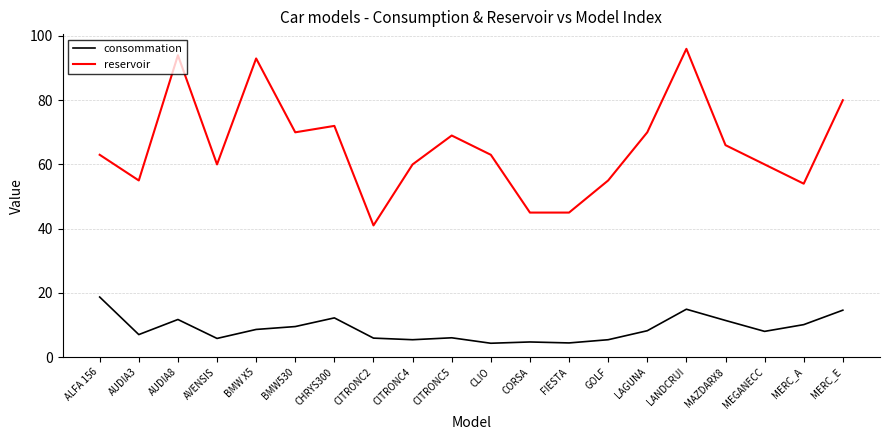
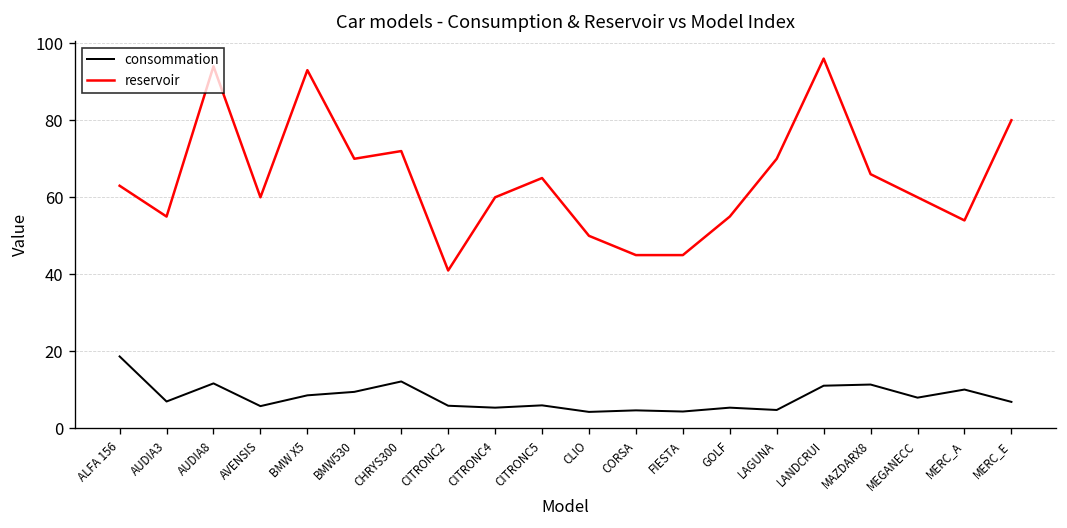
reservoir, CITRONC5: 69 -> 65
reservoir, CLIO: 63 -> 50
consommation, LAGUNA: 8 -> 5
consommation, LANDCRUI: 15 -> 11
consommation, MERC_E: 15 -> 7
